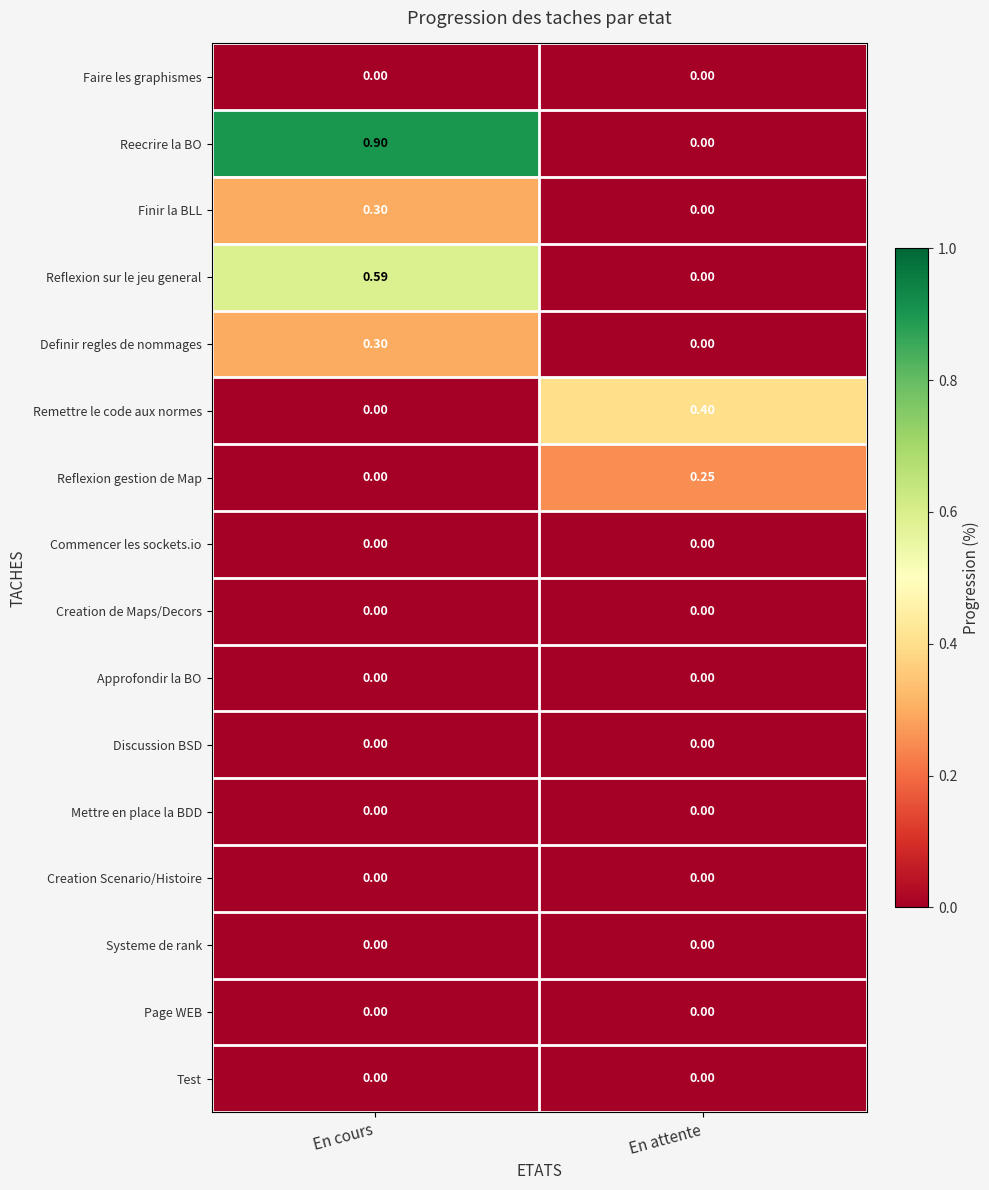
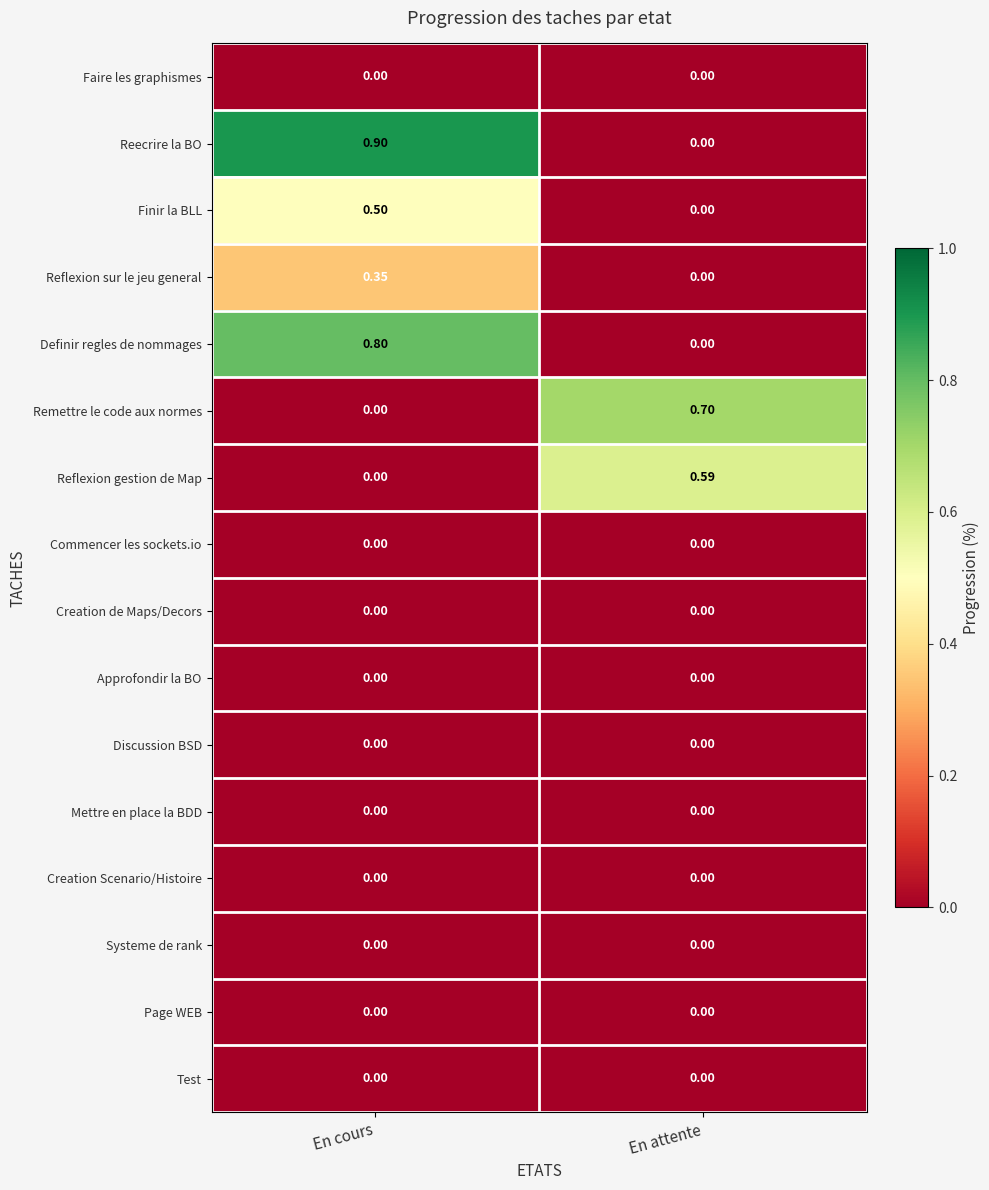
Finir la BLL, En cours: 0.30 -> 0.50
Reflexion sur le jeu general, En cours: 0.59 -> 0.35
Definir regles de nommages, En cours: 0.30 -> 0.80
Remettre le code aux normes, En attente: 0.40 -> 0.70
Reflexion gestion de Map, En attente: 0.25 -> 0.59
